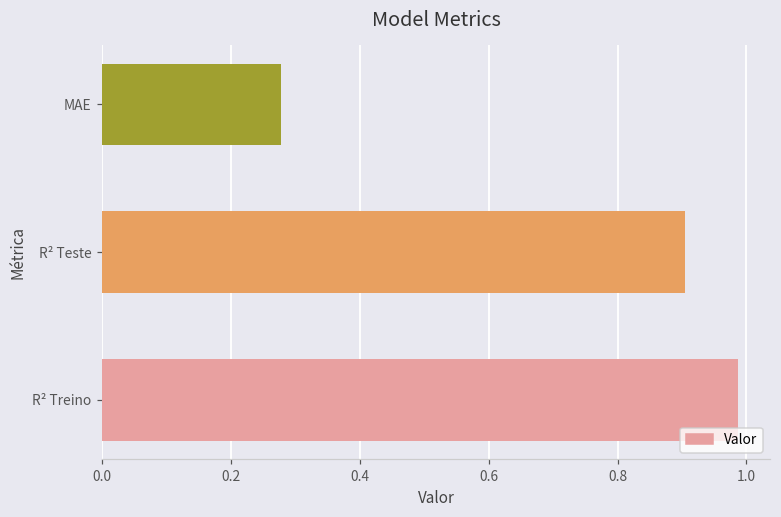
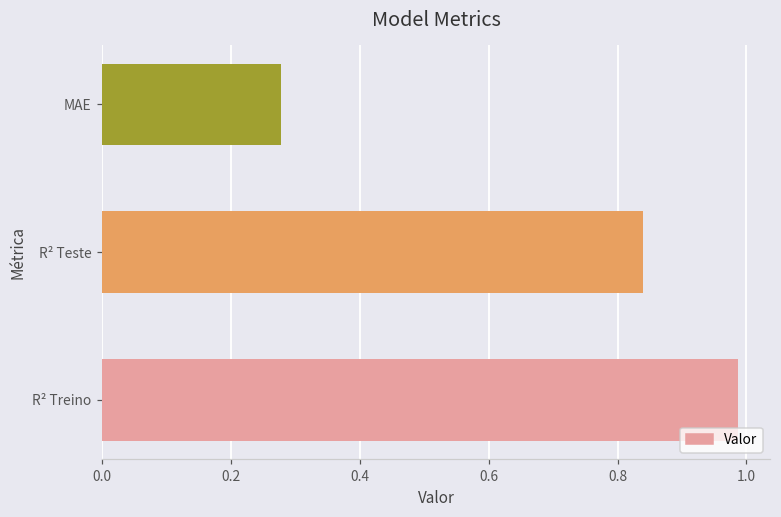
R² Teste: 0.90 -> 0.84
